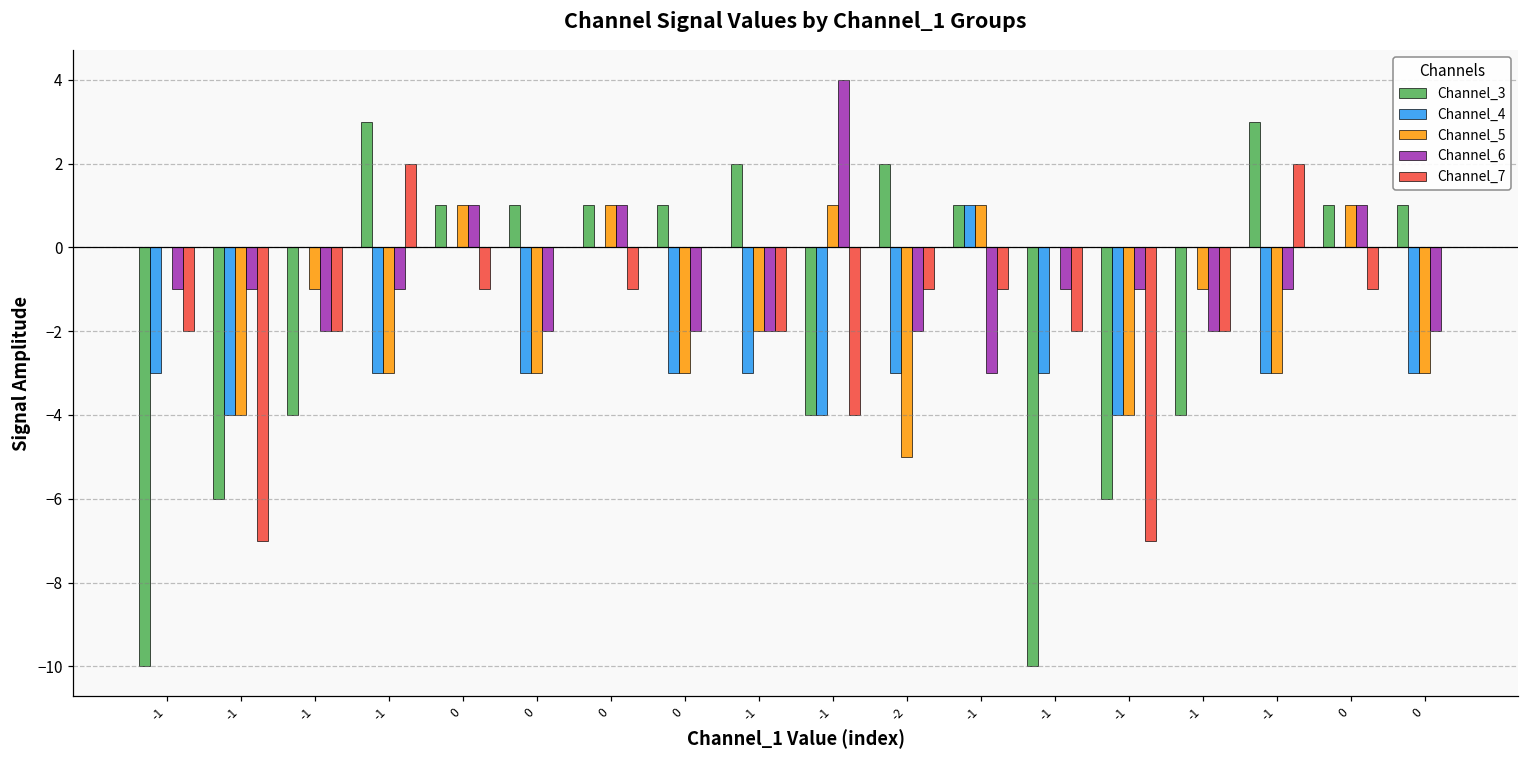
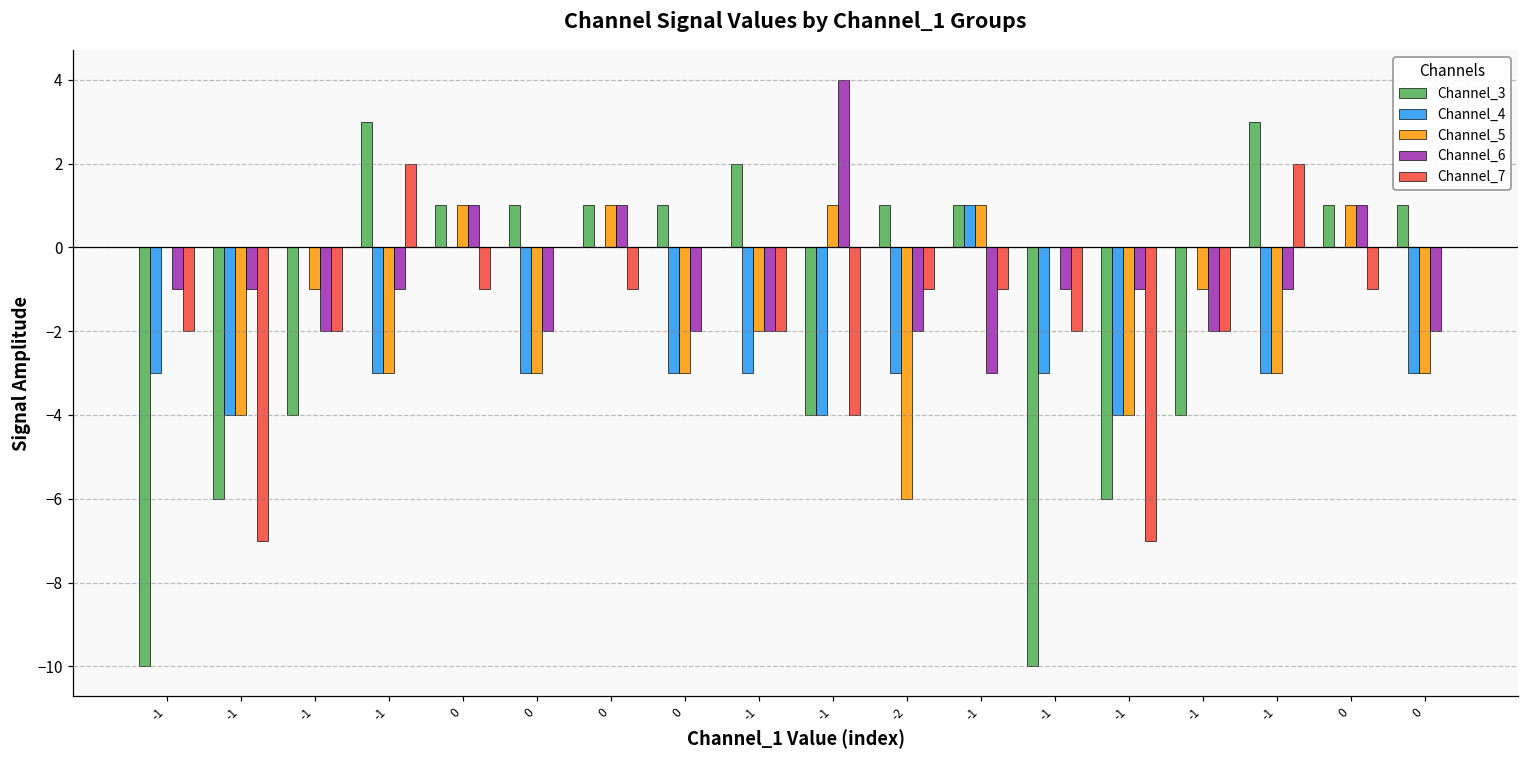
Channel_3, -2: 2 -> 1
Channel_5, -2: -5 -> -6
